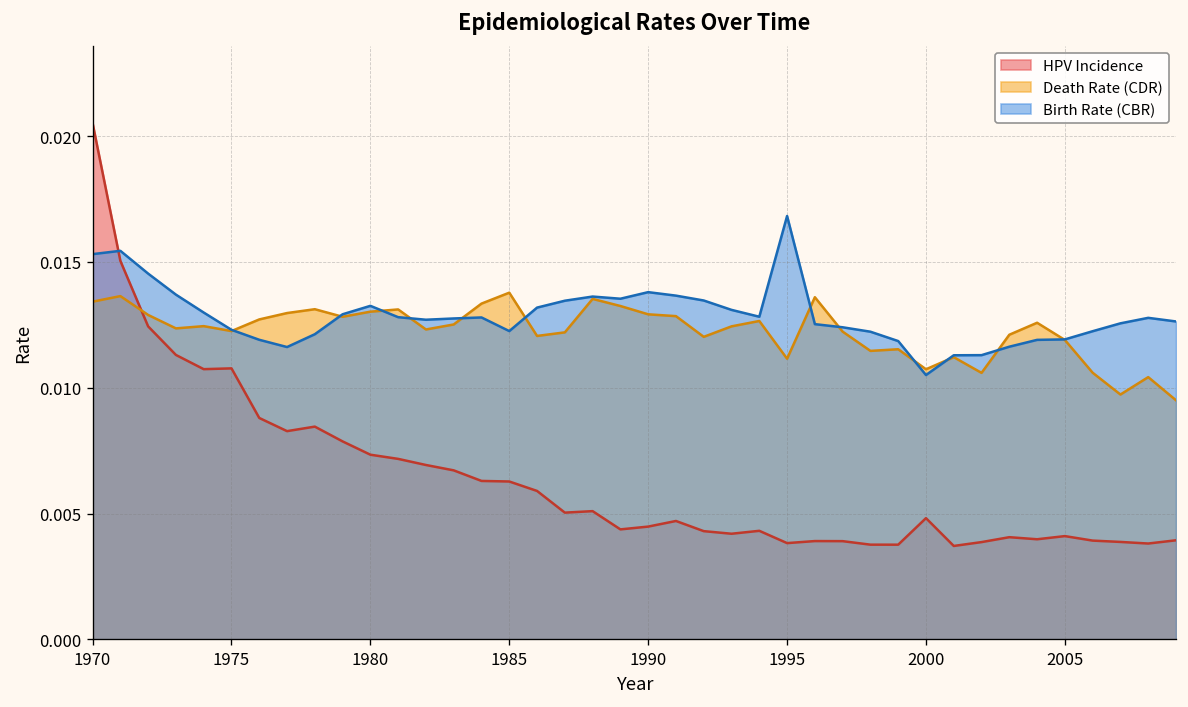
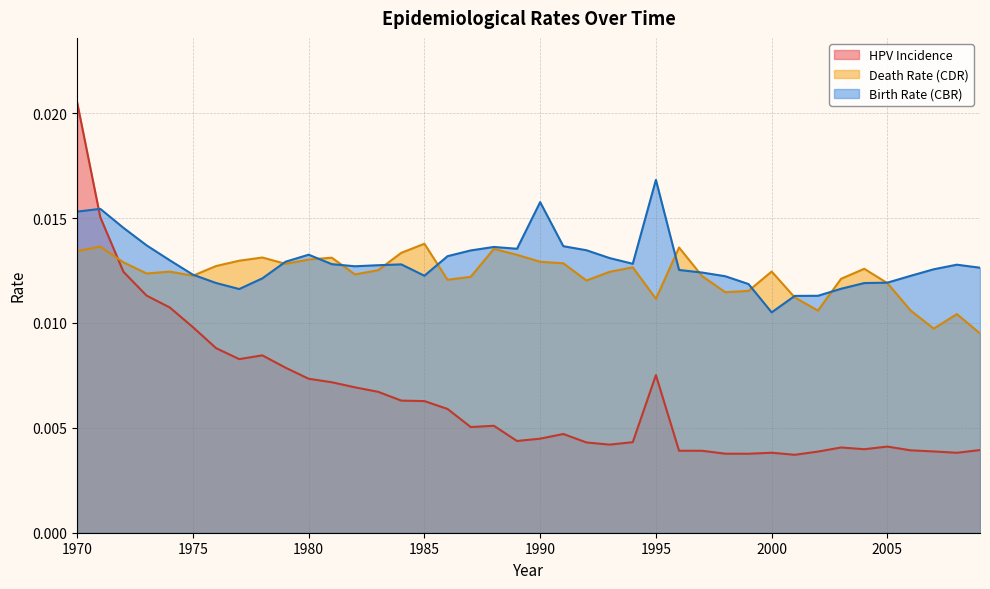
HPV Incidence, 1975: 0.0108 -> 0.0098
Birth Rate (CBR), 1990: 0.0138 -> 0.0158
HPV Incidence, 1995: 0.0038 -> 0.0075
HPV Incidence, 2000: 0.0048 -> 0.0038
Death Rate (CDR), 2000: 0.0107 -> 0.0125
